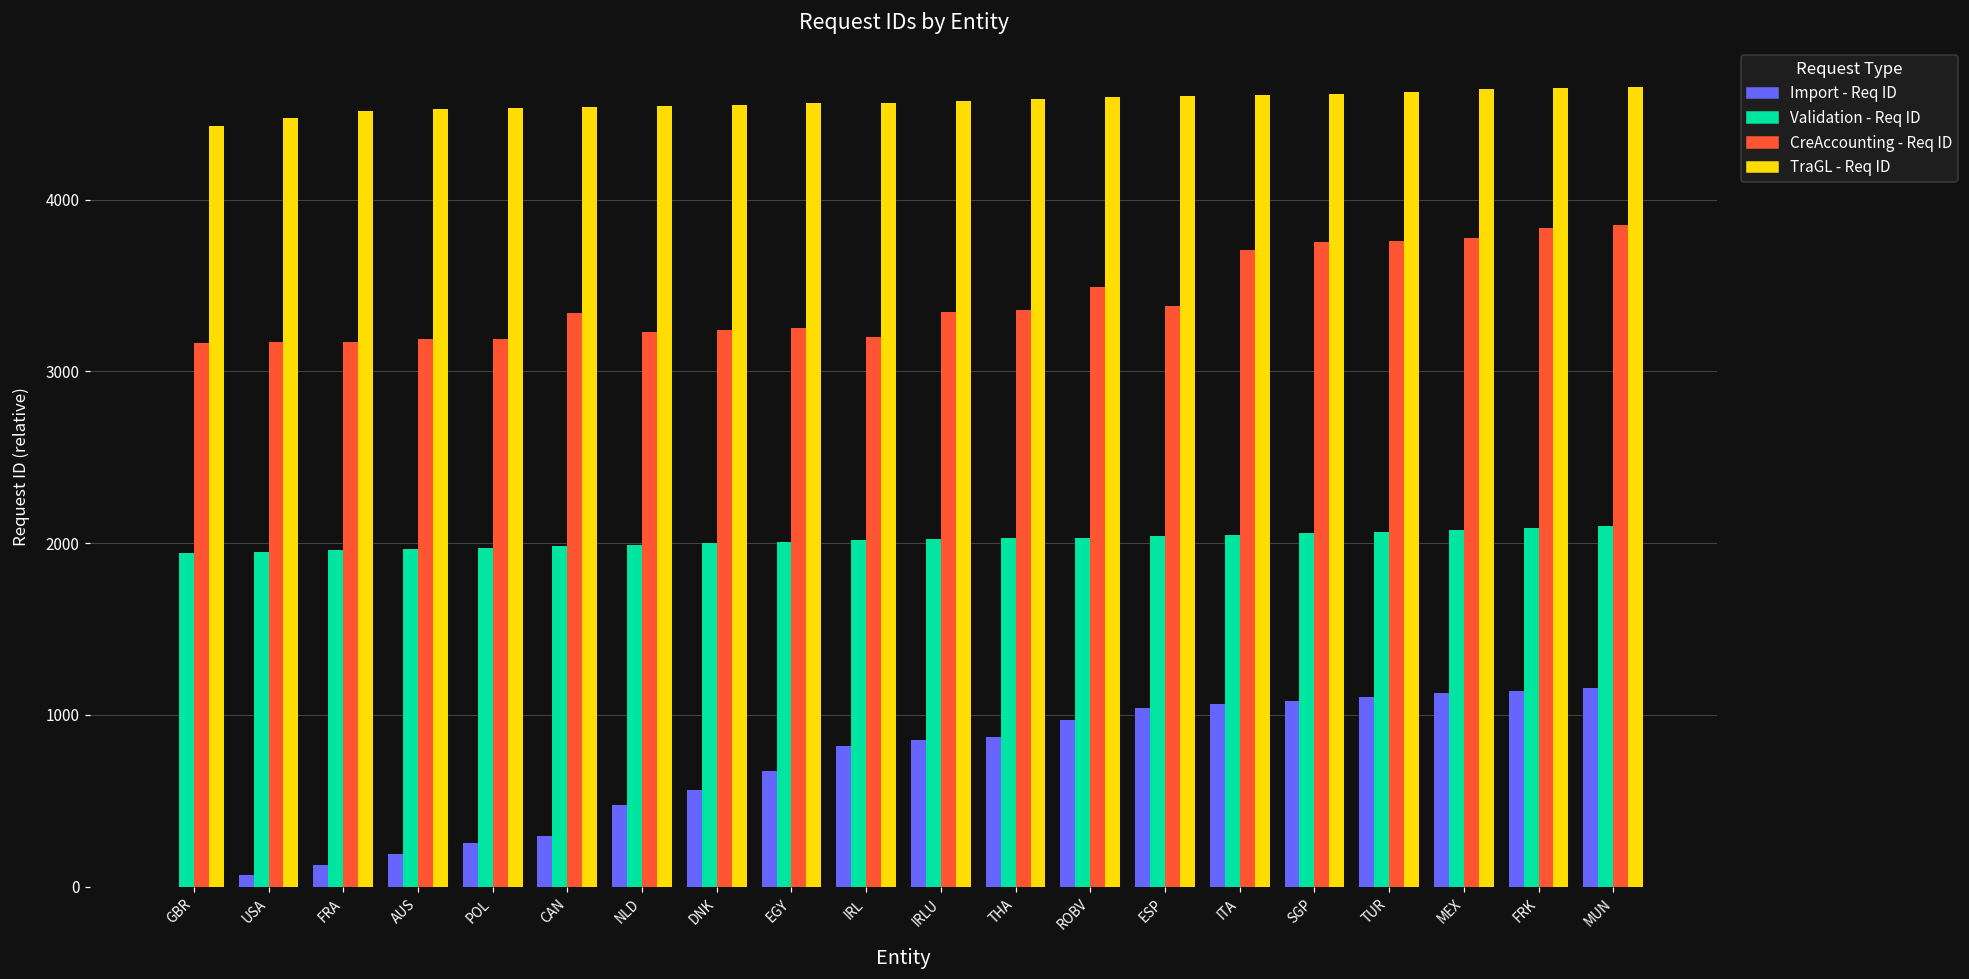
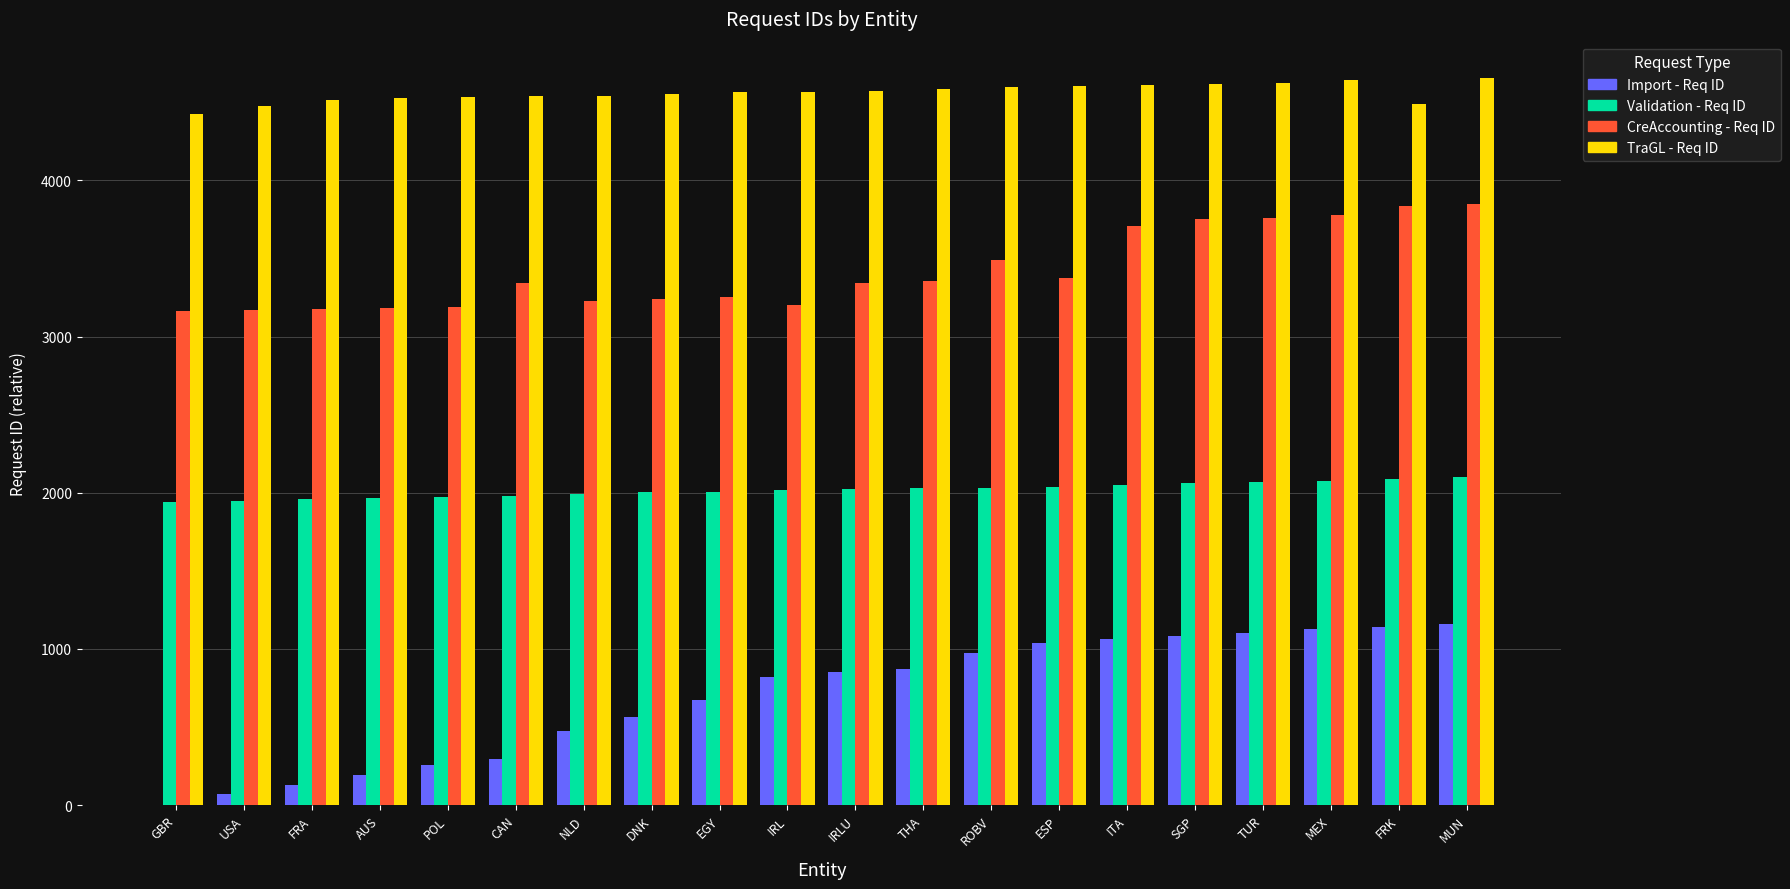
TraGL - Req ID, FRK: 4650 -> 4490
